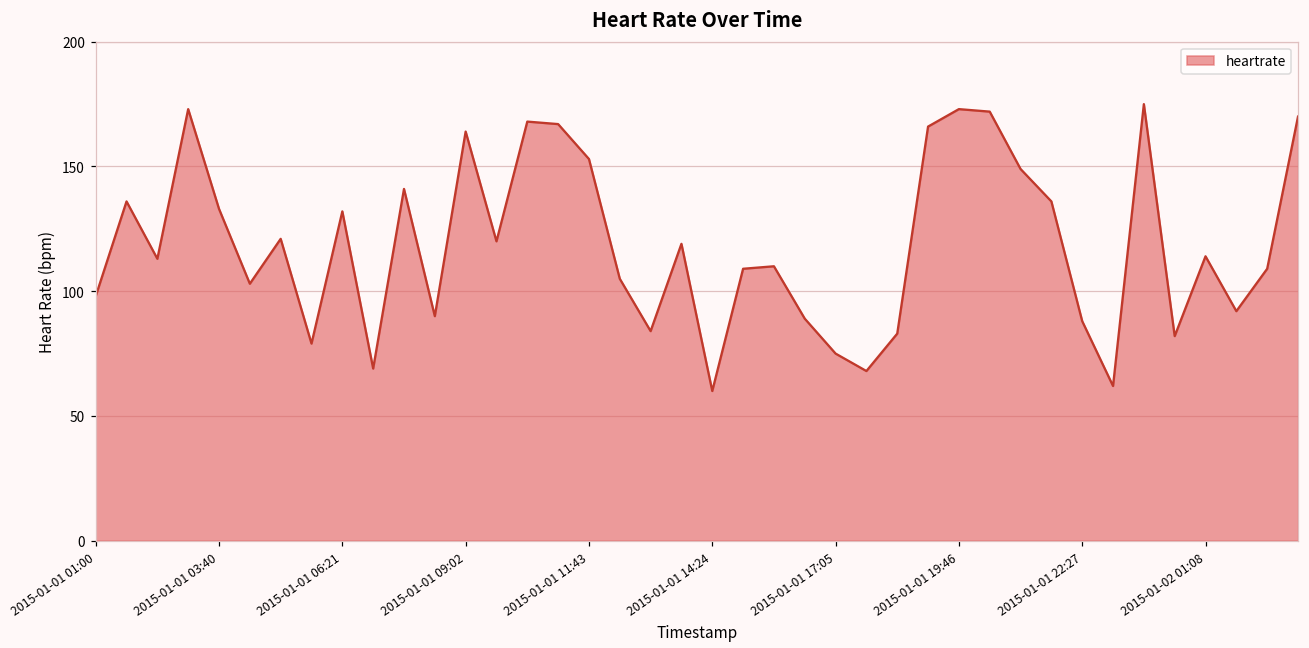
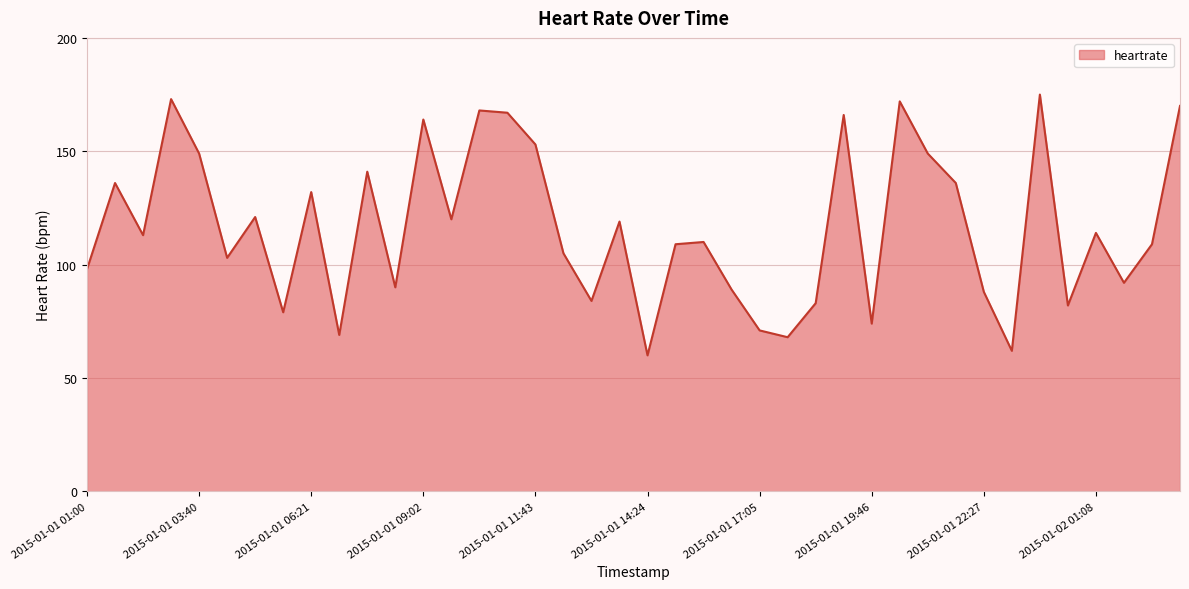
2015-01-01 03:40: 133 -> 149
2015-01-01 17:05: 75 -> 71
2015-01-01 19:46: 173 -> 74
